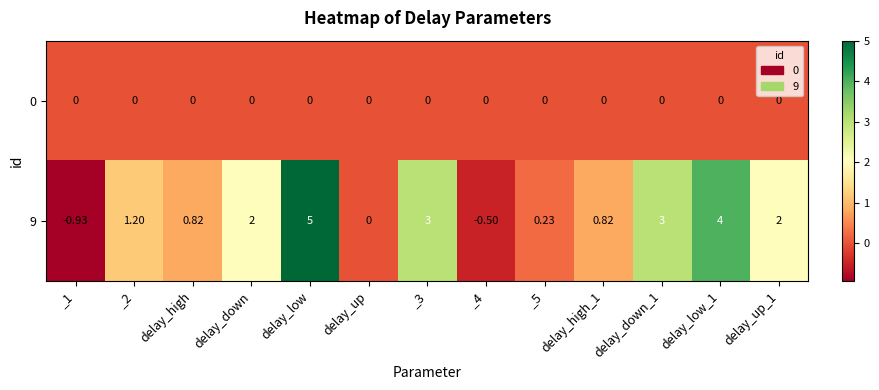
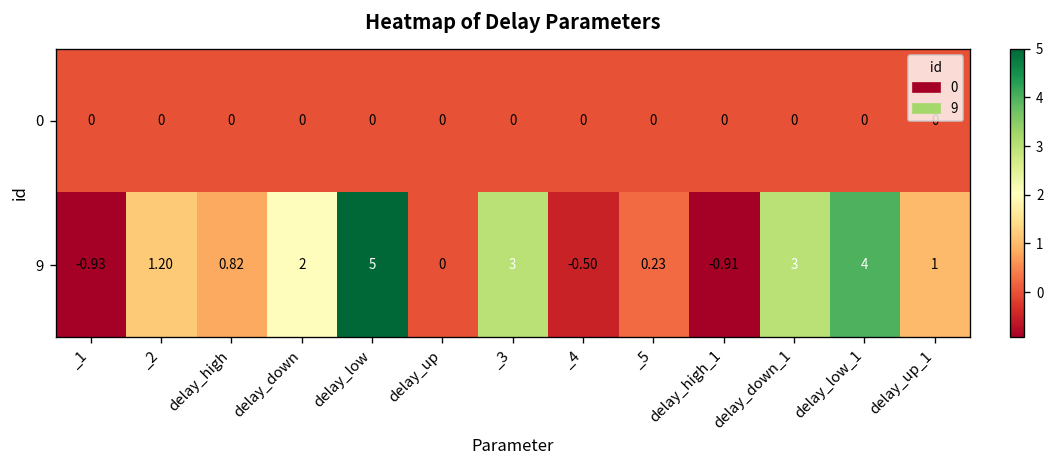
9, delay_high_1: 0.82 -> -0.91
9, delay_up_1: 2 -> 1
